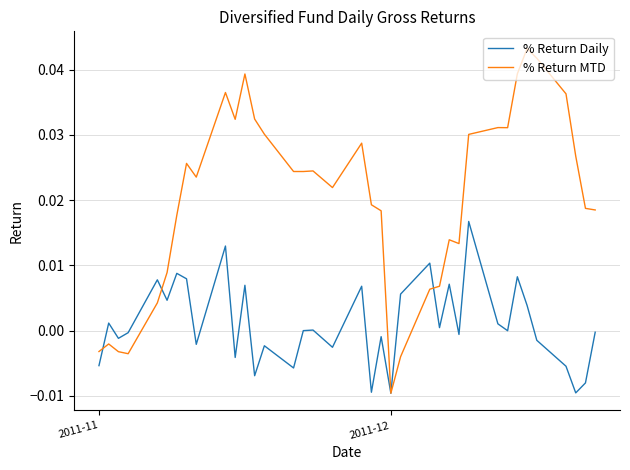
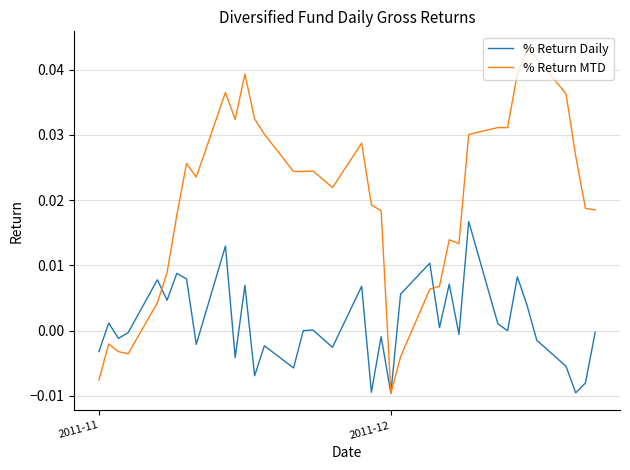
% Return Daily, 2011-11: -0.005 -> -0.003
% Return MTD, 2011-11: -0.003 -> -0.008
